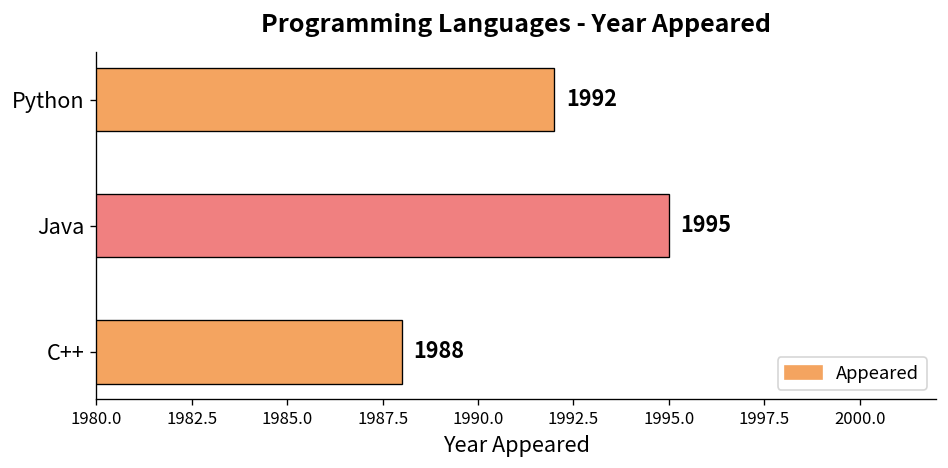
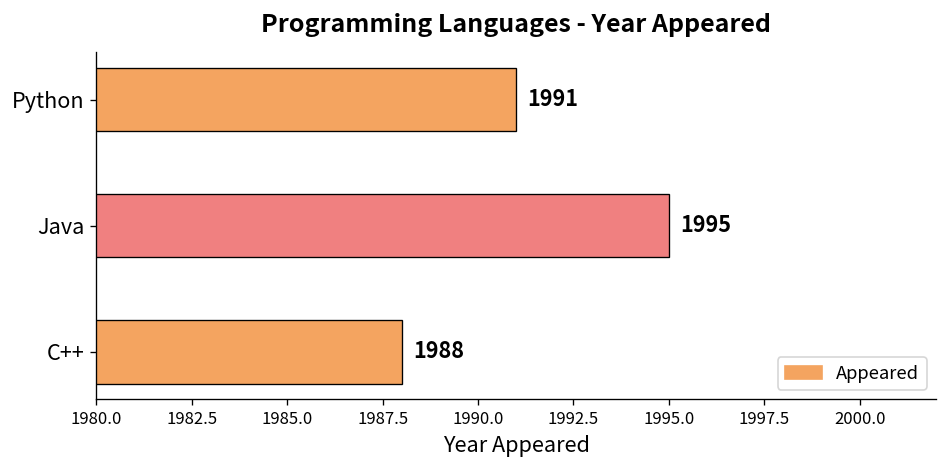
Python: 1992 -> 1991
